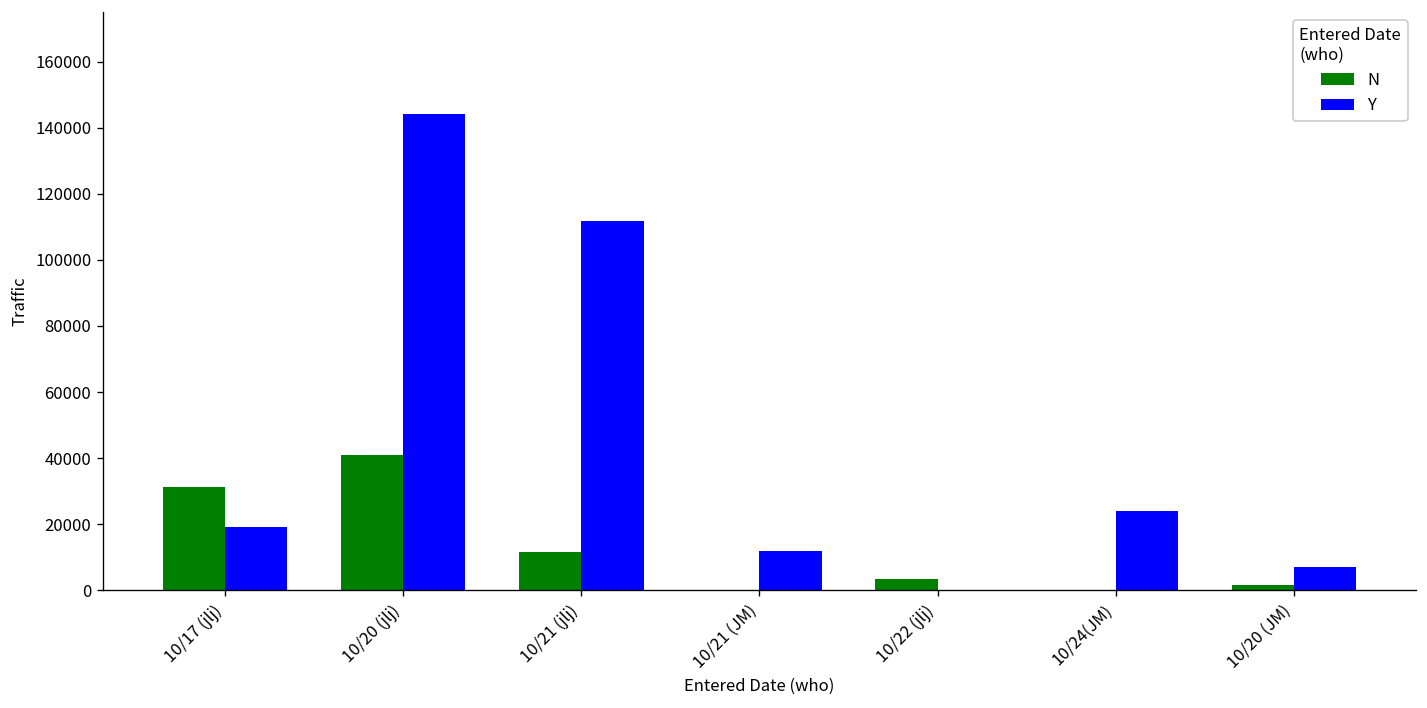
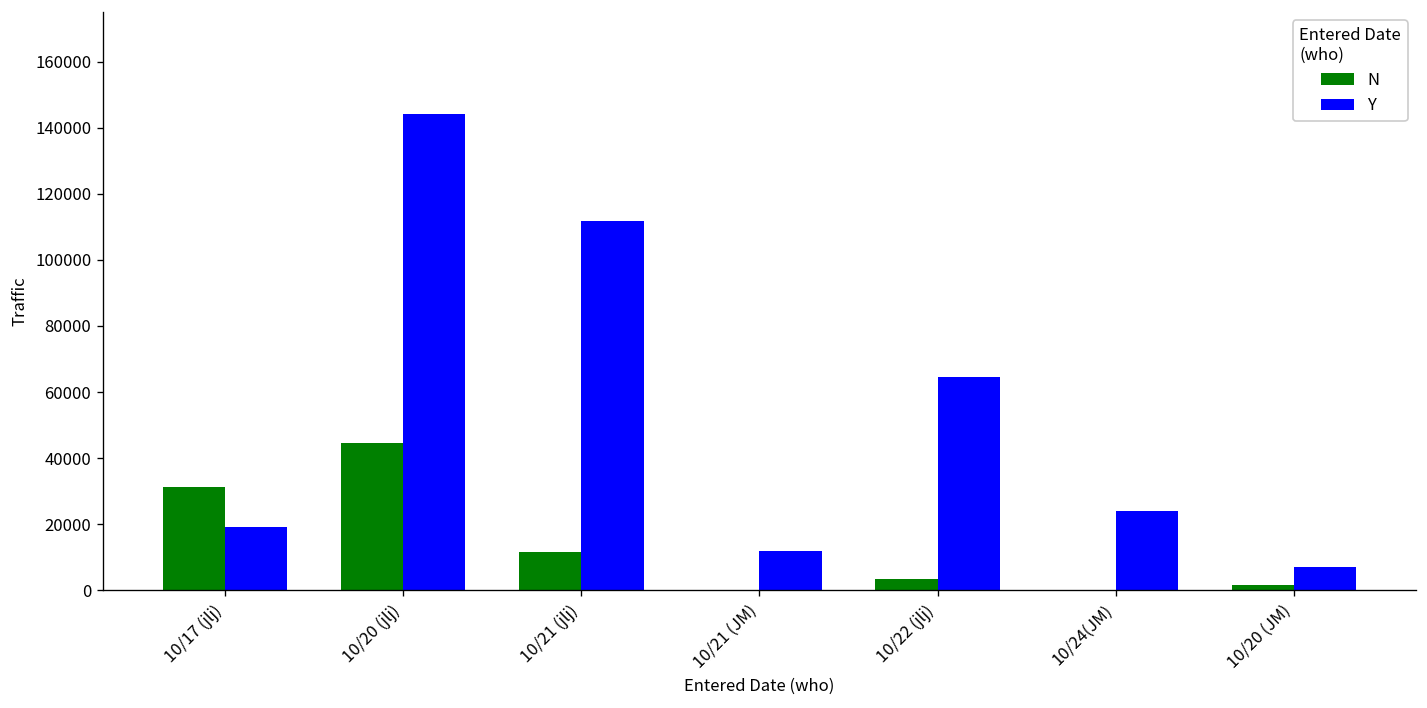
N, 10/20 (jlj): 41000 -> 45000
Y, 10/22 (jlj): 0 -> 65000
